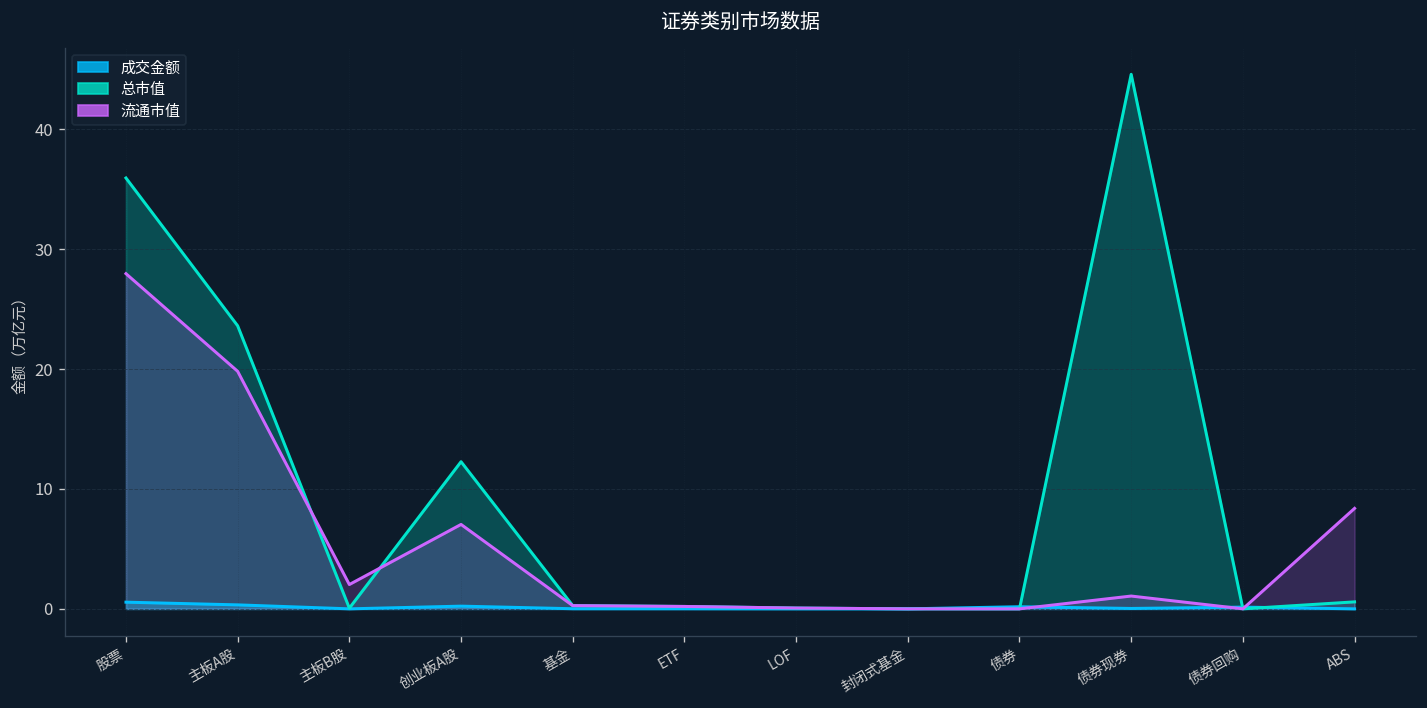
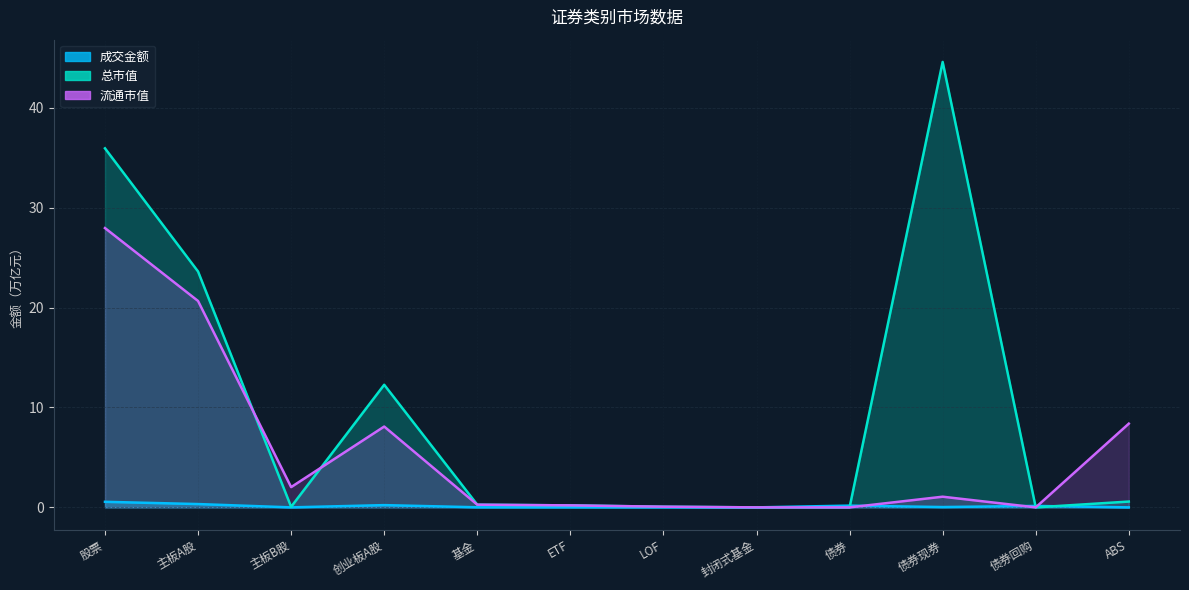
流通市值, 主板A股: 20 -> 21
流通市值, 创业板A股: 7 -> 8
